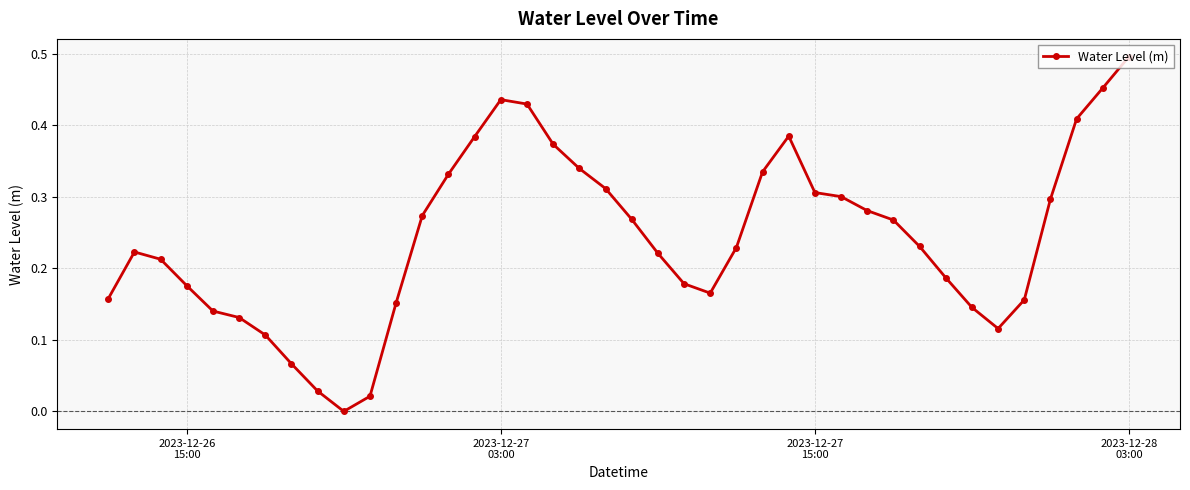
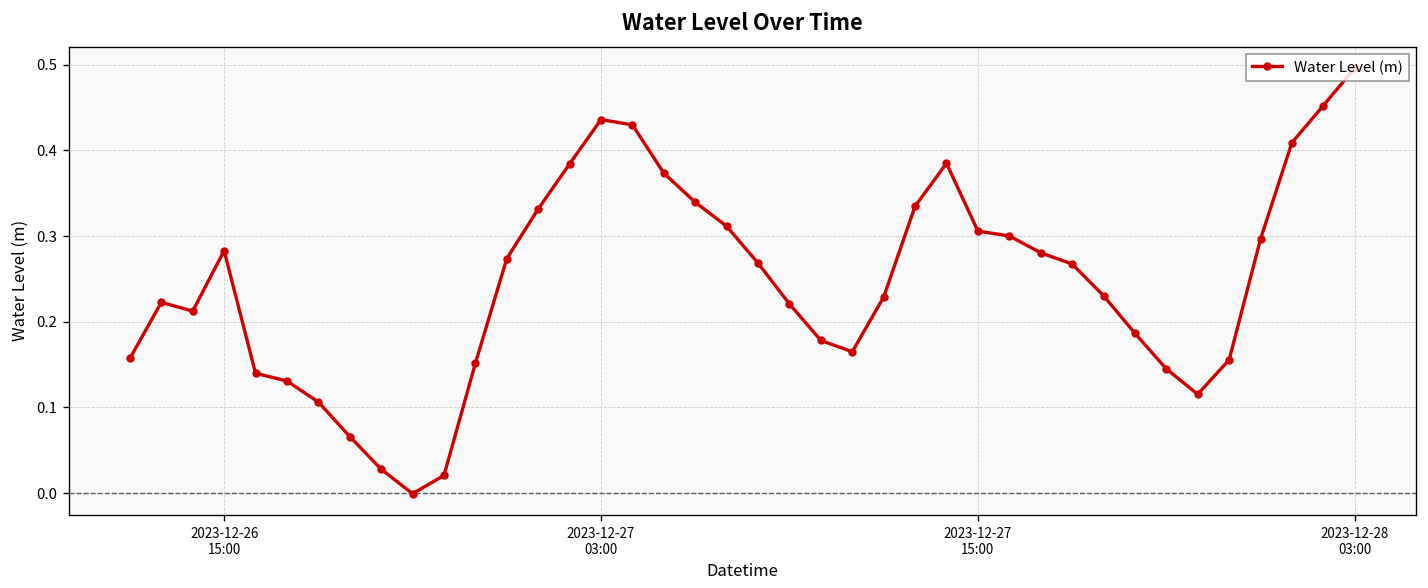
2023-12-26 15:00: 0.18 -> 0.28
